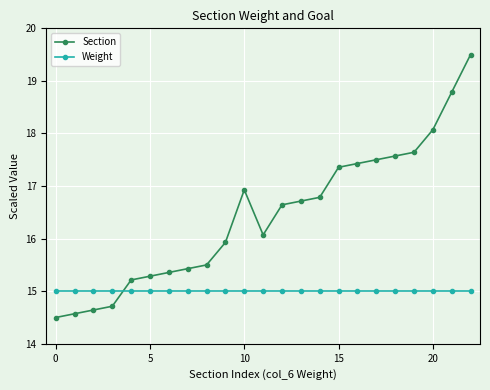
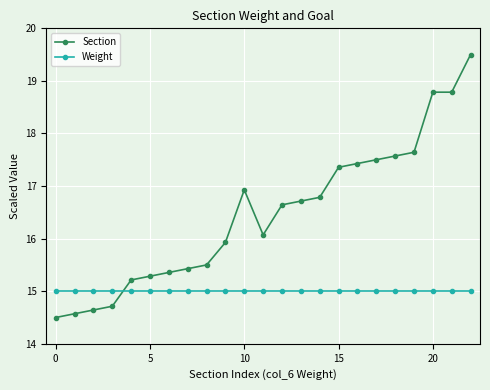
Section, 20: 18.1 -> 18.8
